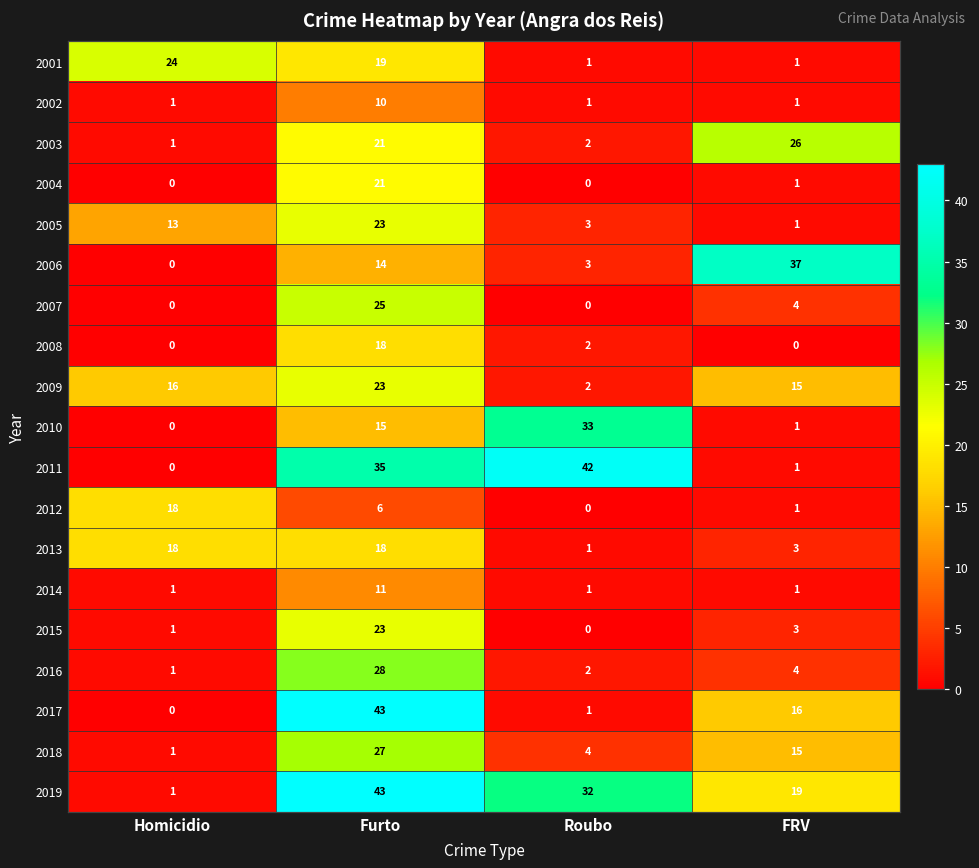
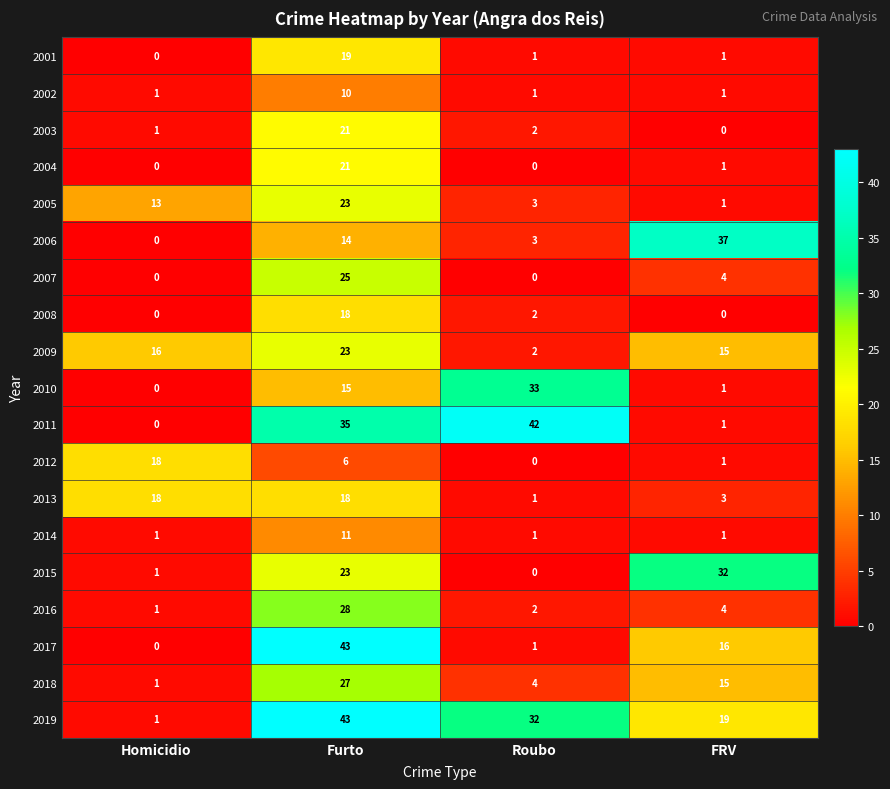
2001, Homicidio: 24 -> 0
2003, FRV: 26 -> 0
2015, FRV: 3 -> 32
